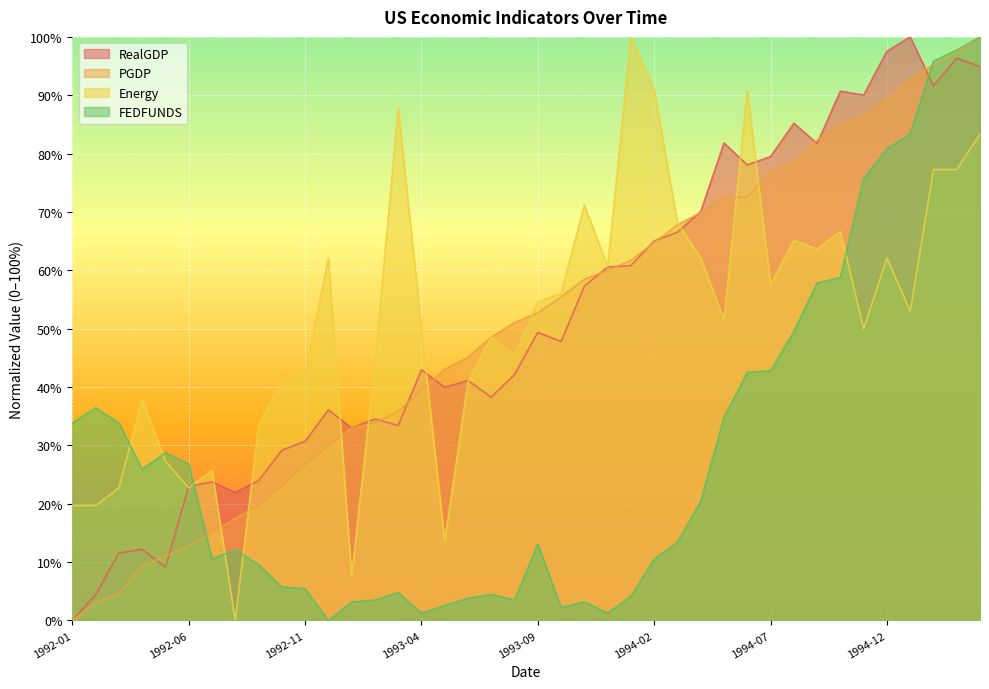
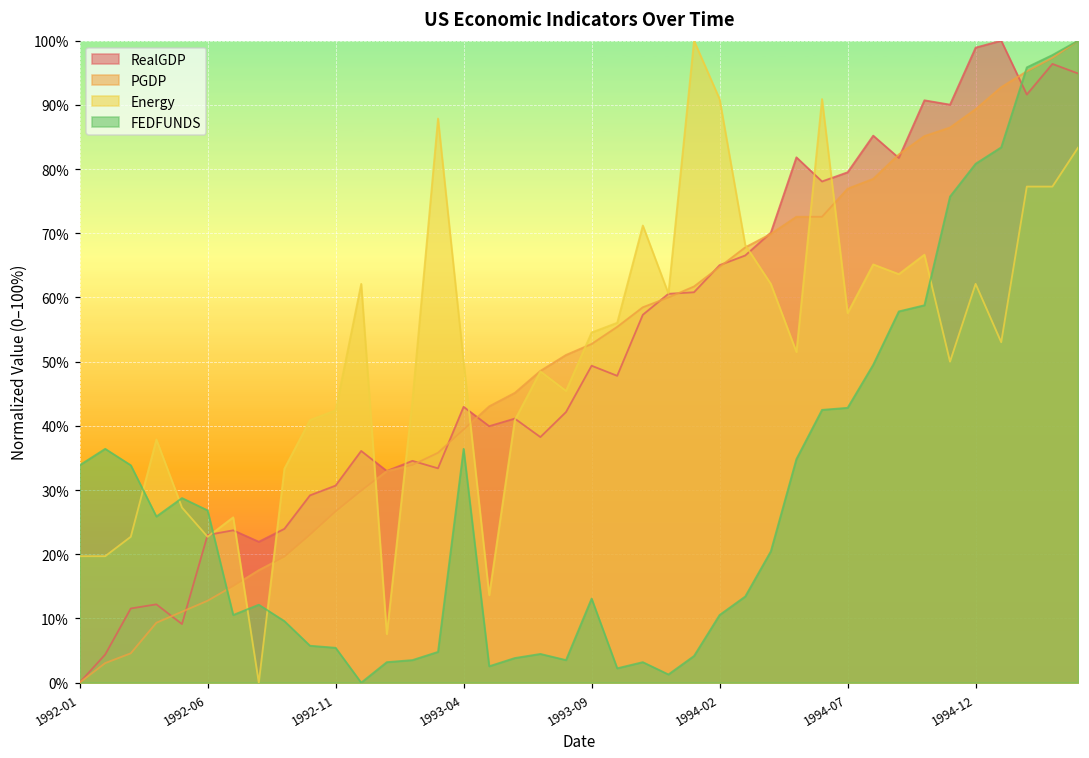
FEDFUNDS, 1993-04: 1% -> 36%
RealGDP, 1994-12: 98% -> 99%
